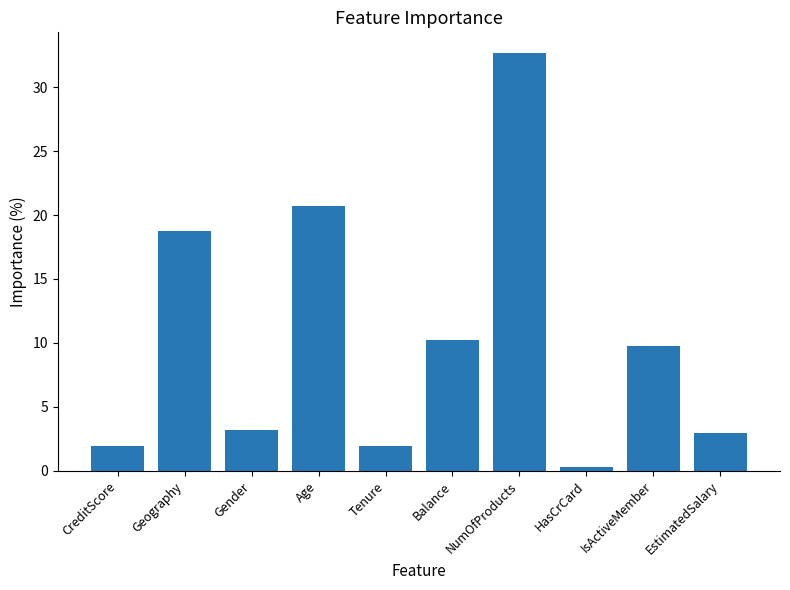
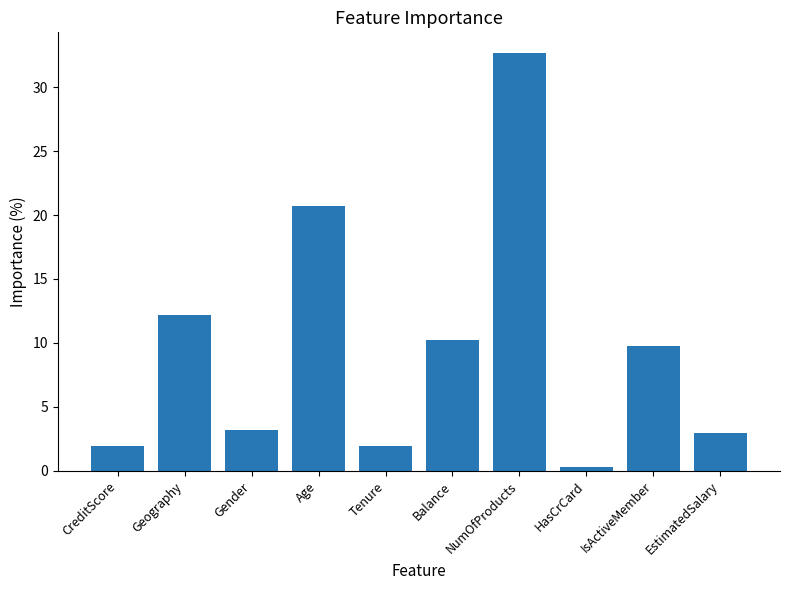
Geography: 18.8 -> 12.2
